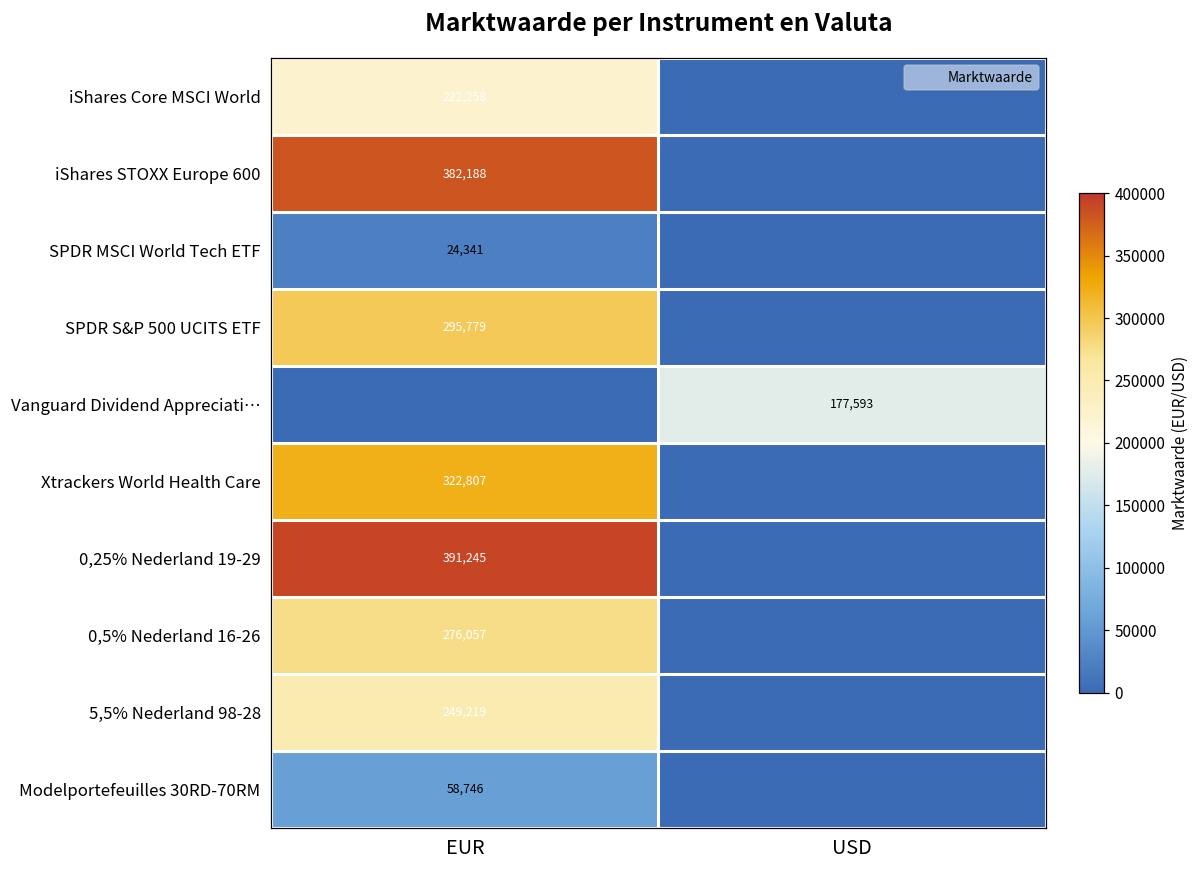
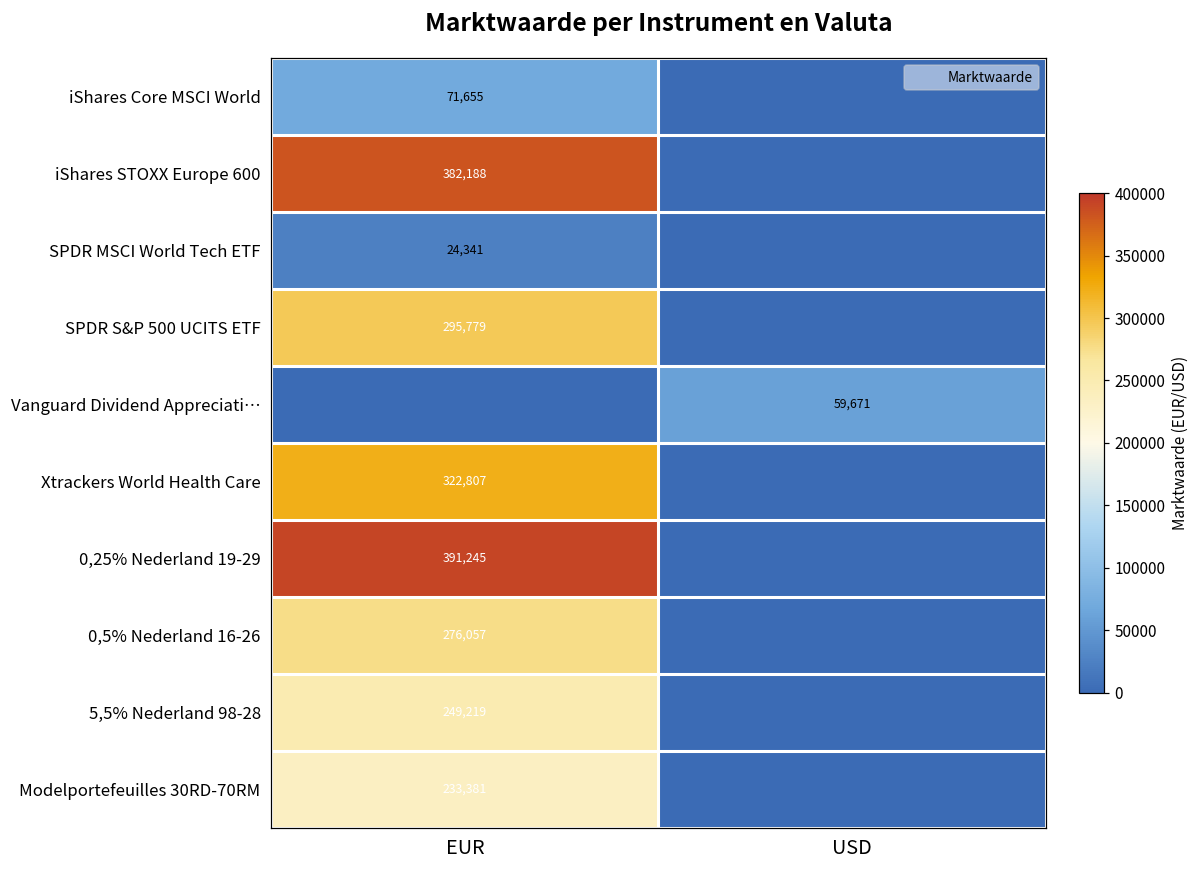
iShares Core MSCI World, EUR: 222,258 -> 71,655
Vanguard Dividend Appreciati…, USD: 177,593 -> 59,671
Modelportefeuilles 30RD-70RM, EUR: 58,746 -> 233,381
